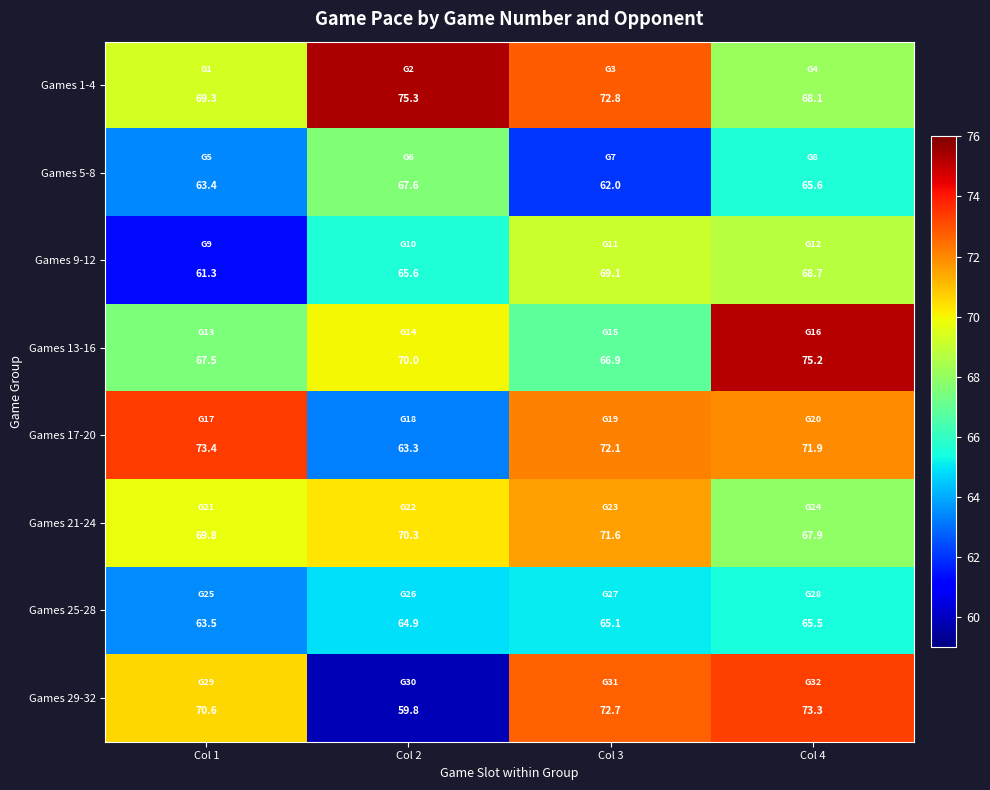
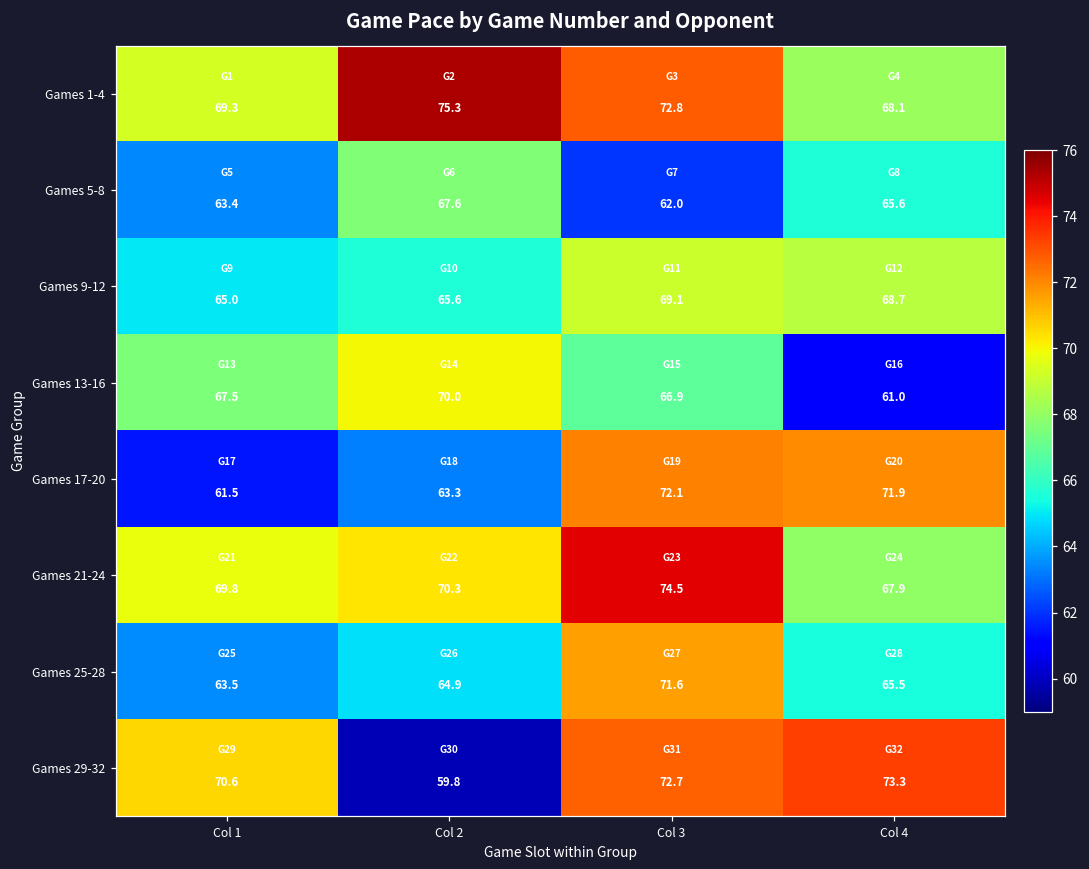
Games 9-12, Col 1: 61.3 -> 65.0
Games 13-16, Col 4: 75.2 -> 61.0
Games 17-20, Col 1: 73.4 -> 61.5
Games 21-24, Col 3: 71.6 -> 74.5
Games 25-28, Col 3: 65.1 -> 71.6
